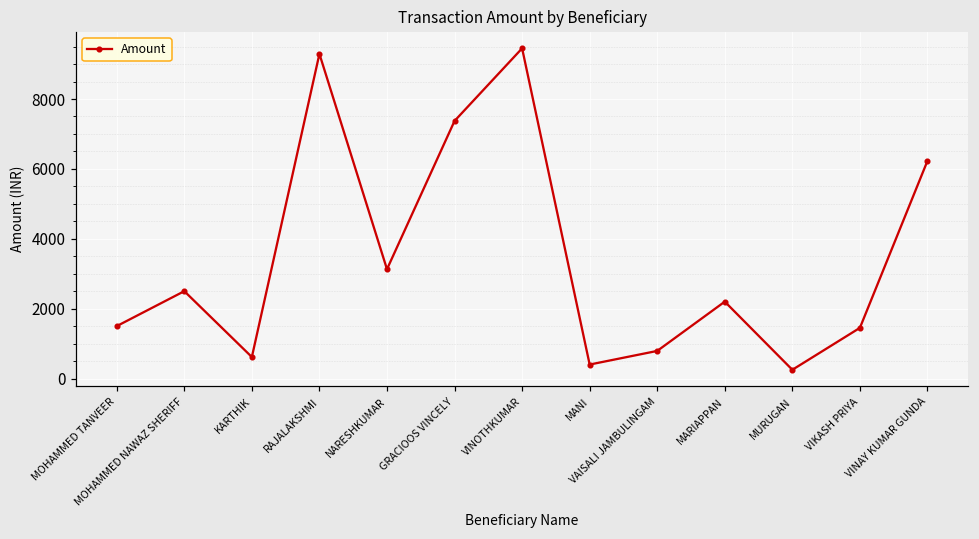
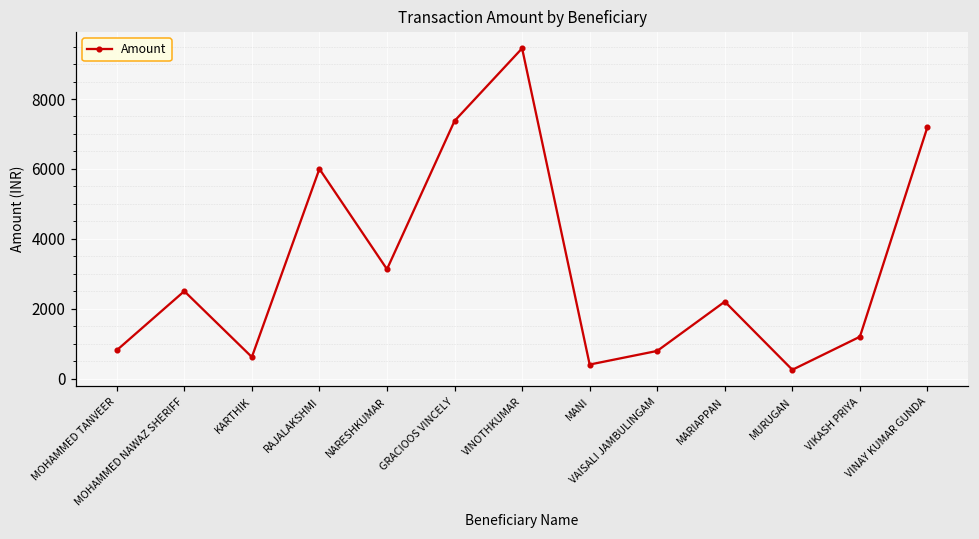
MOHAMMED TANVEER: 1500 -> 800
RAJALAKSHMI: 9300 -> 6000
VIKASH PRIYA: 1500 -> 1200
VINAY KUMAR GUNDA: 6200 -> 7200
